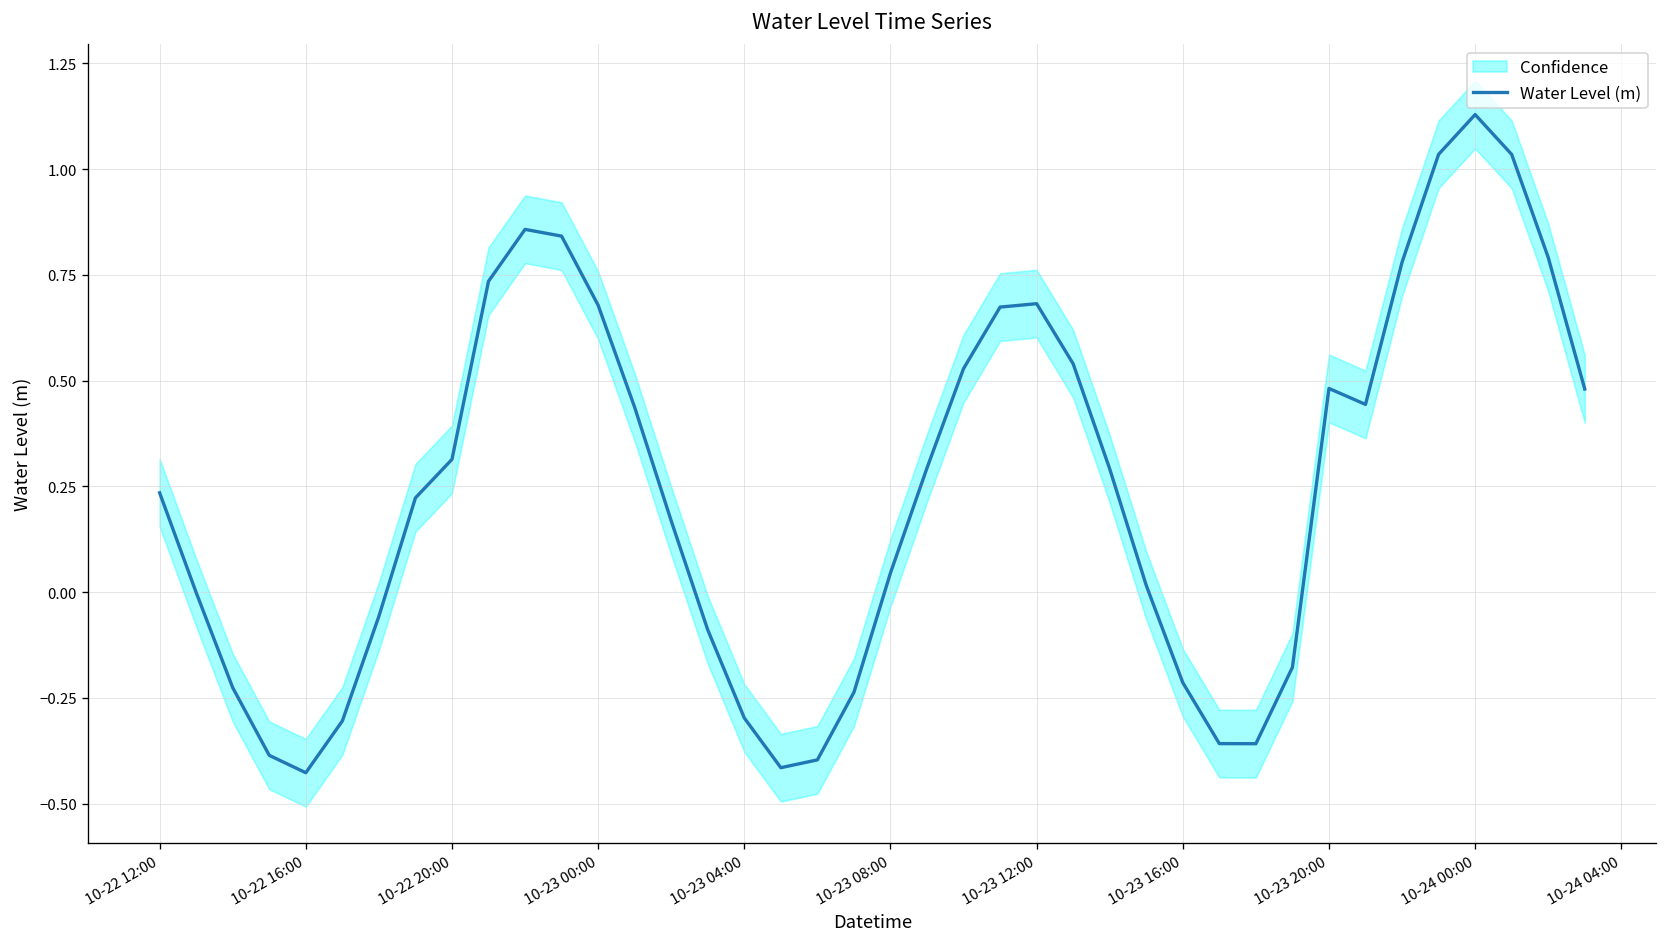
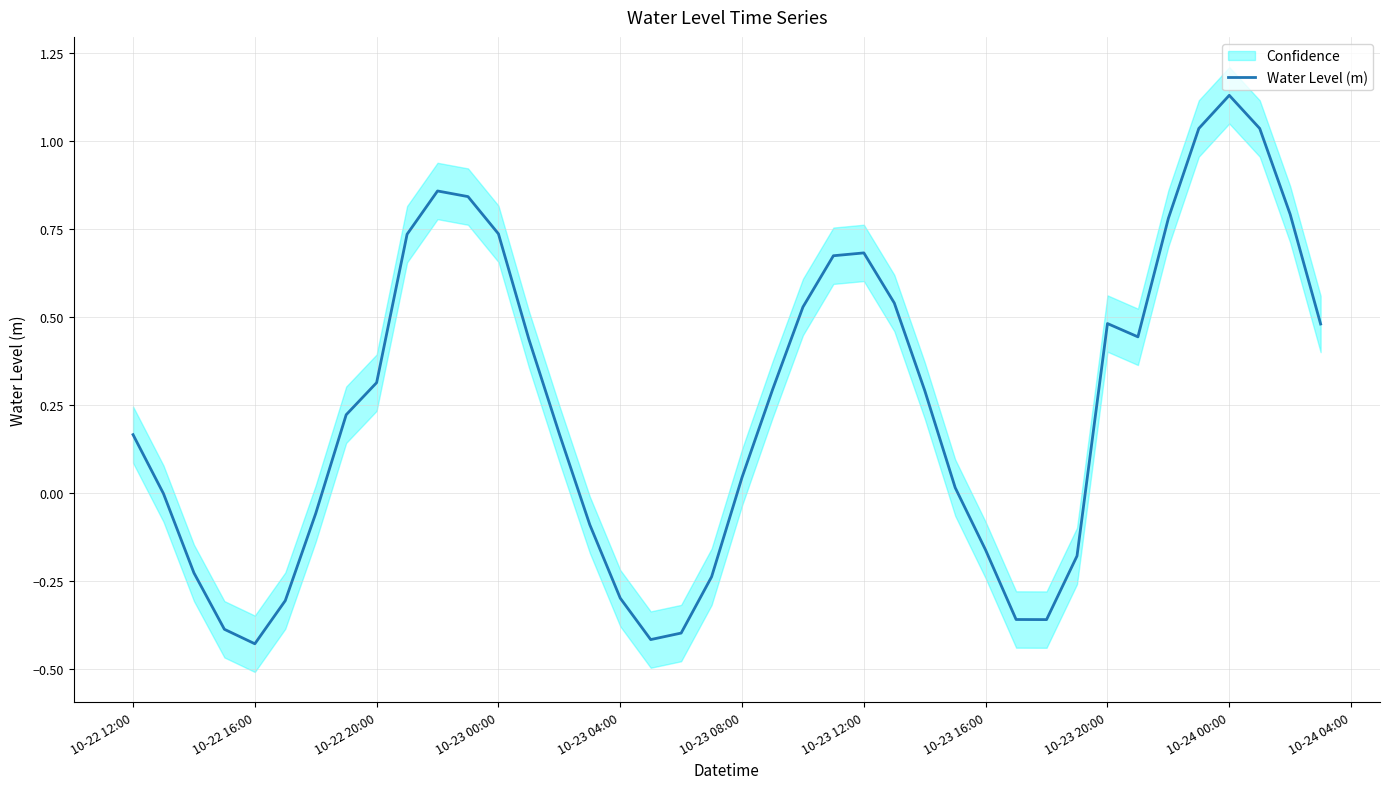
Water Level (m), 10-22 12:00: 0.23 -> 0.17
Water Level (m), 10-23 00:00: 0.68 -> 0.74
Water Level (m), 10-23 16:00: -0.21 -> -0.16
